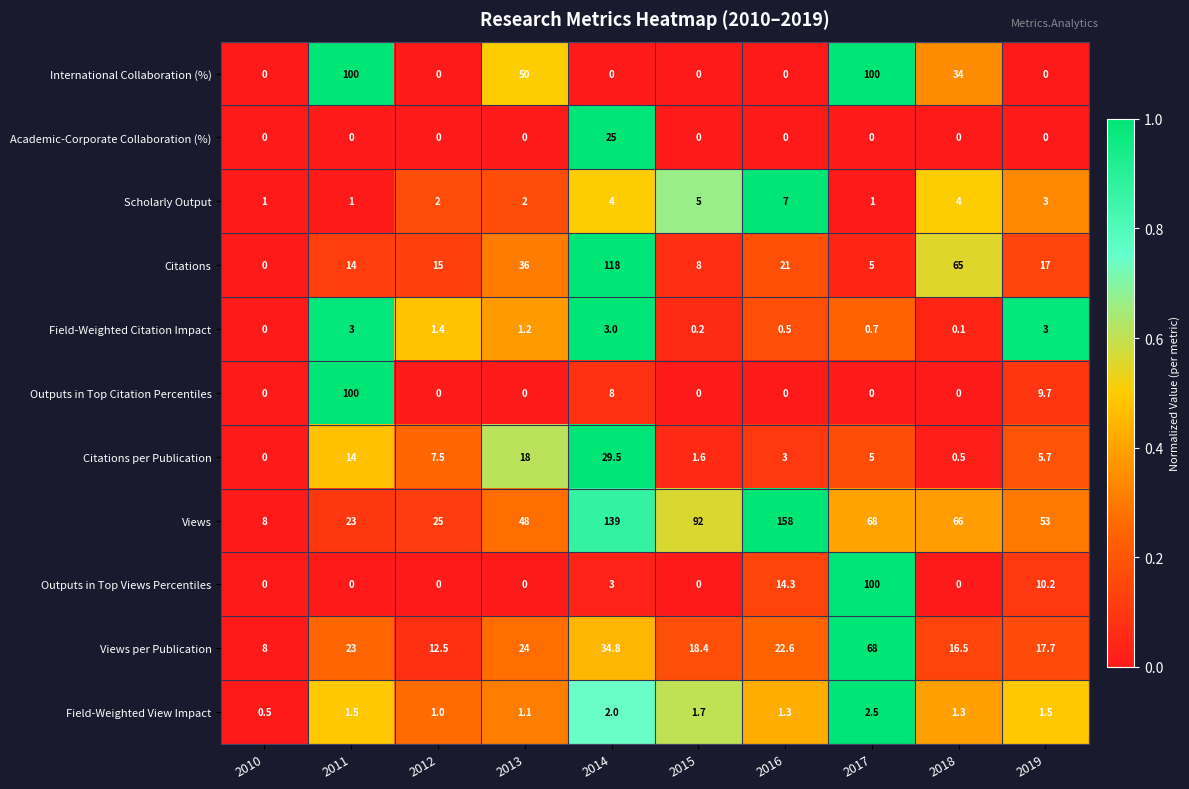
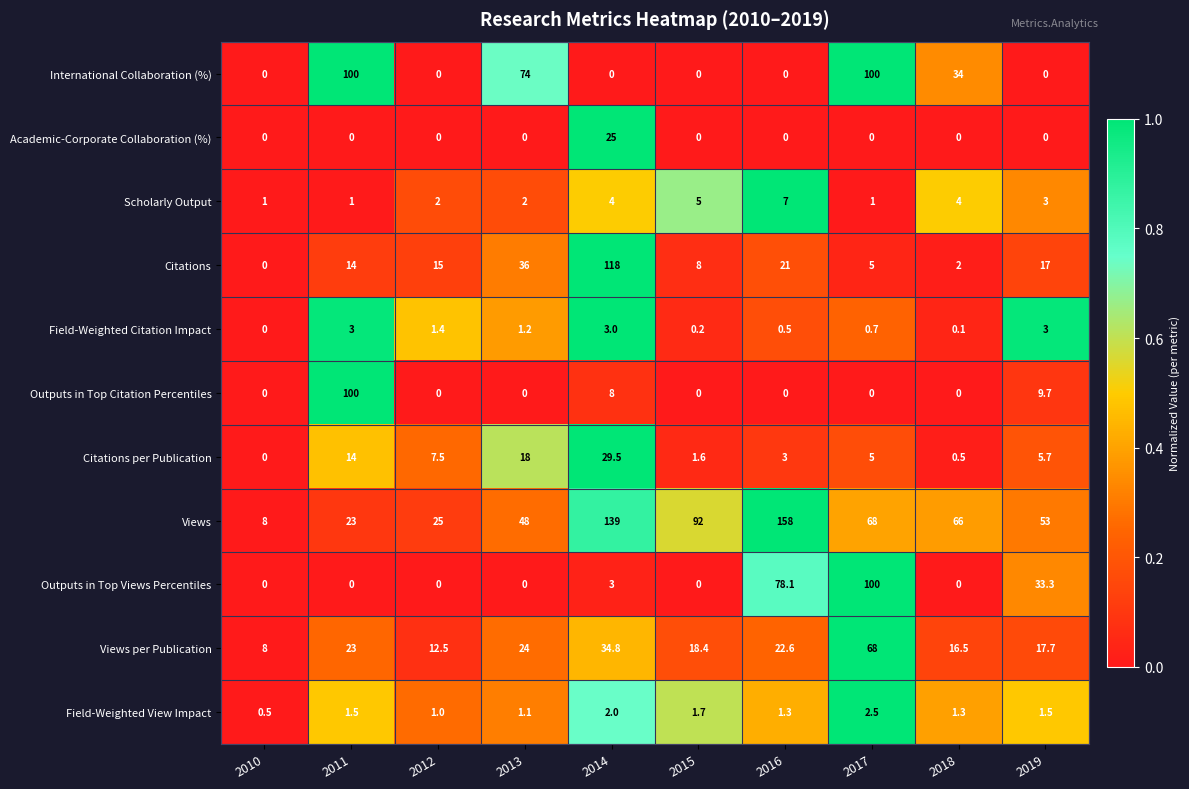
International Collaboration (%), 2013: 50 -> 74
Citations, 2018: 65 -> 2
Outputs in Top Views Percentiles, 2016: 14.3 -> 78.1
Outputs in Top Views Percentiles, 2019: 10.2 -> 33.3
